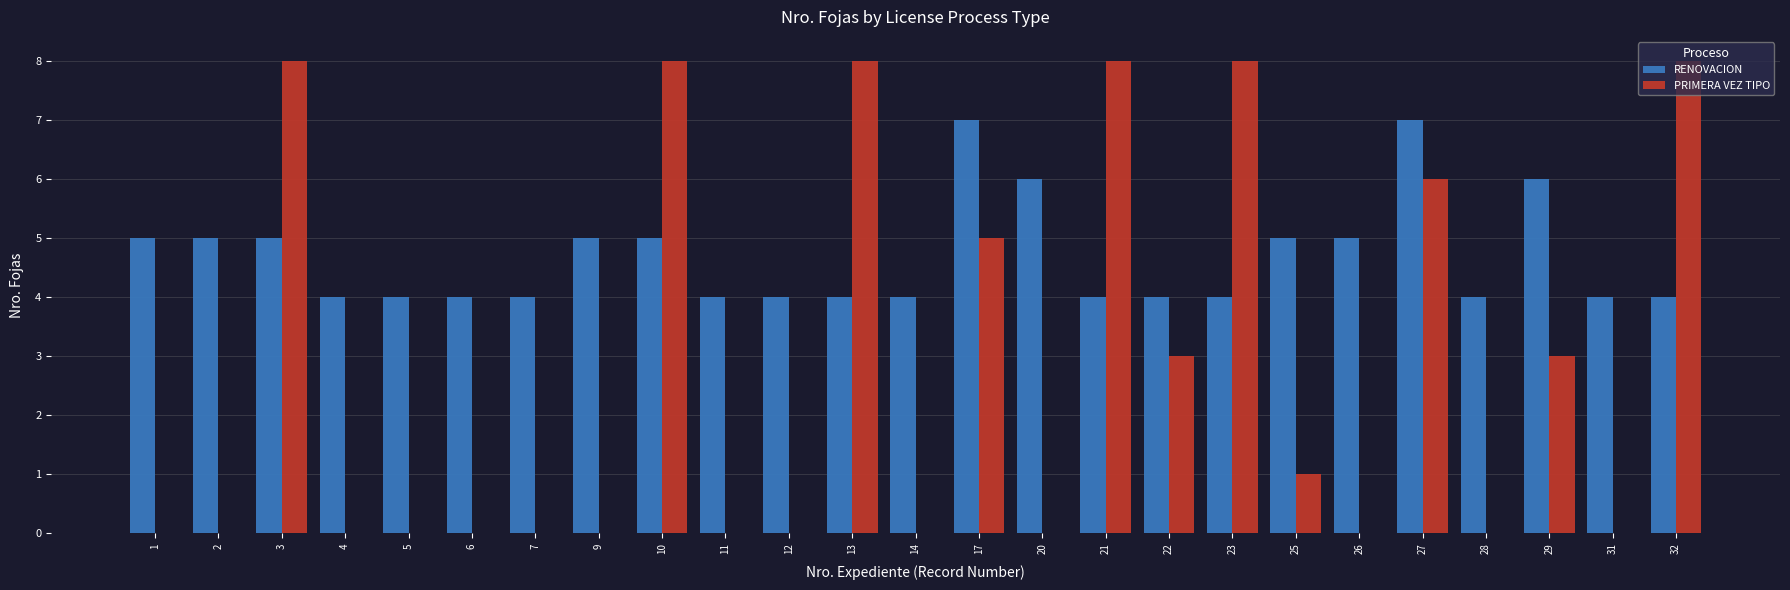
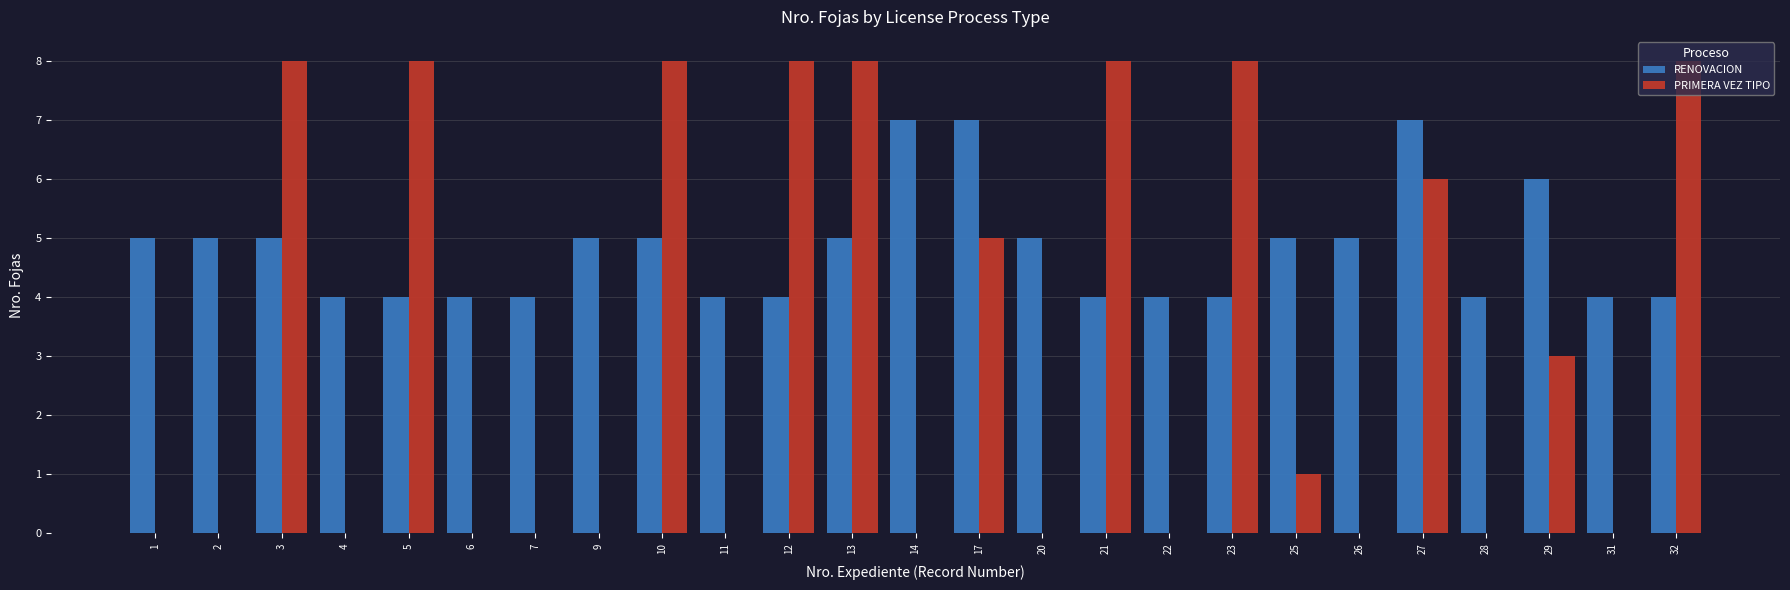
PRIMERA VEZ TIPO, 5: 0 -> 8
PRIMERA VEZ TIPO, 12: 0 -> 8
RENOVACION, 13: 4 -> 5
RENOVACION, 14: 4 -> 7
RENOVACION, 20: 6 -> 5
PRIMERA VEZ TIPO, 22: 3 -> 0
